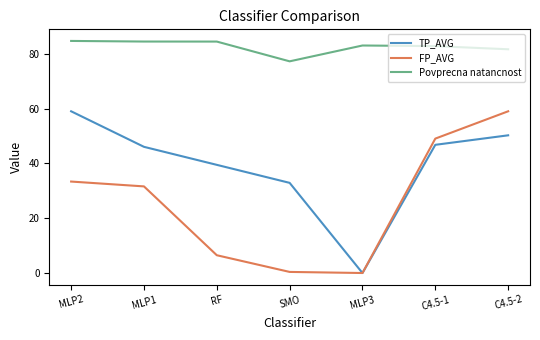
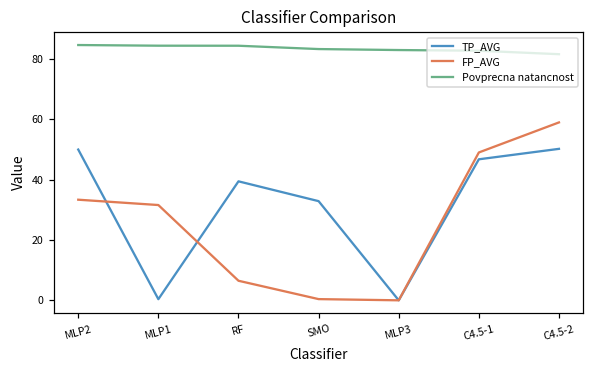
TP_AVG, MLP2: 59 -> 50
TP_AVG, MLP1: 46 -> 0
Povprecna natancnost, SMO: 77 -> 83
